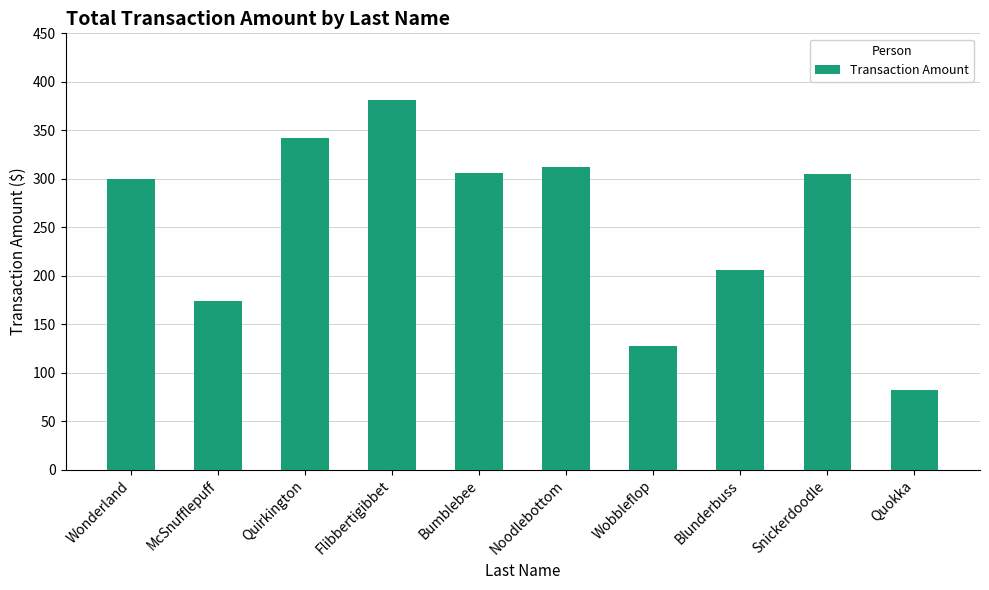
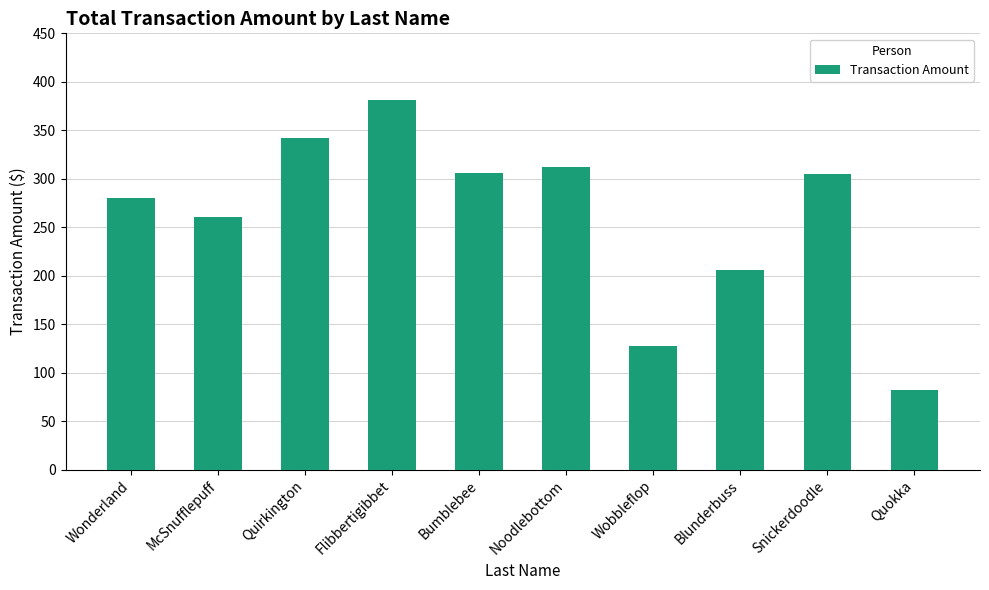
Wonderland: 300 -> 280
McSnufflepuff: 170 -> 260
